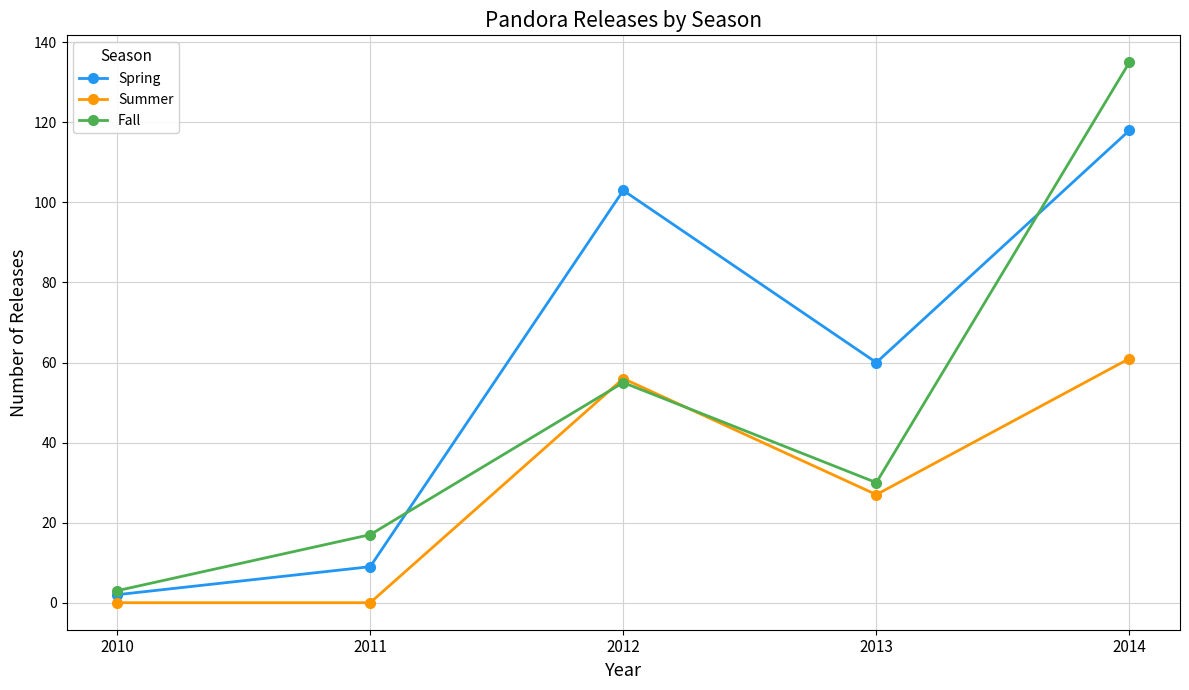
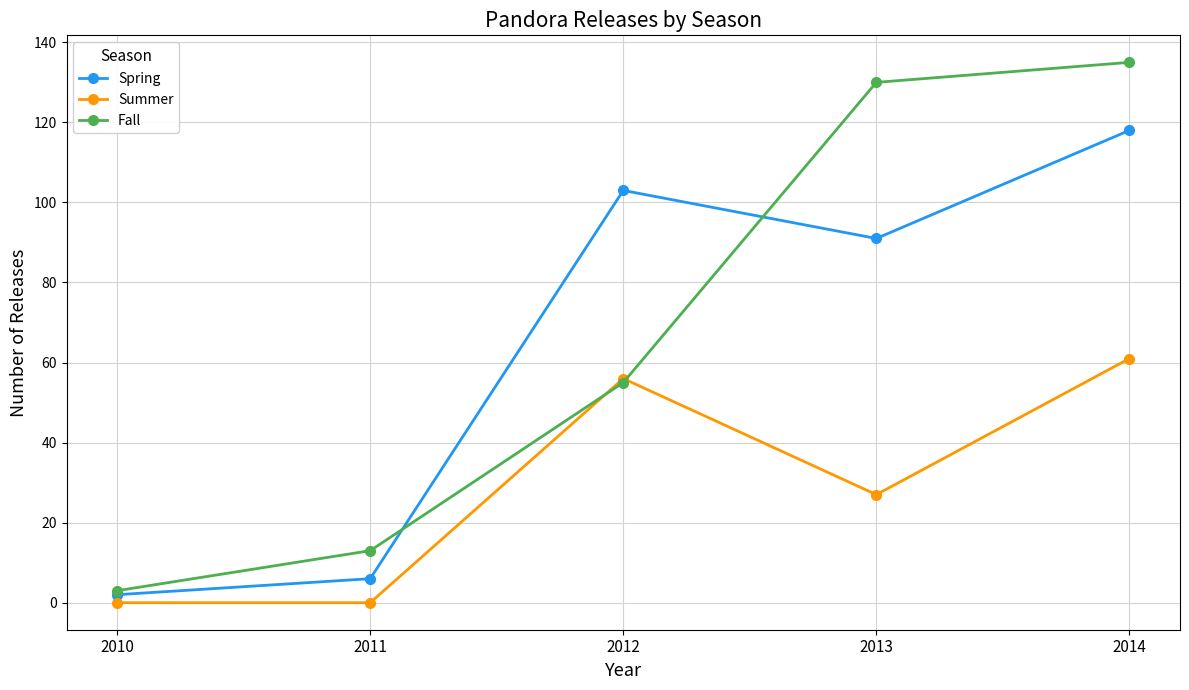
Spring, 2011: 9 -> 6
Fall, 2011: 17 -> 13
Spring, 2013: 60 -> 91
Fall, 2013: 30 -> 130
